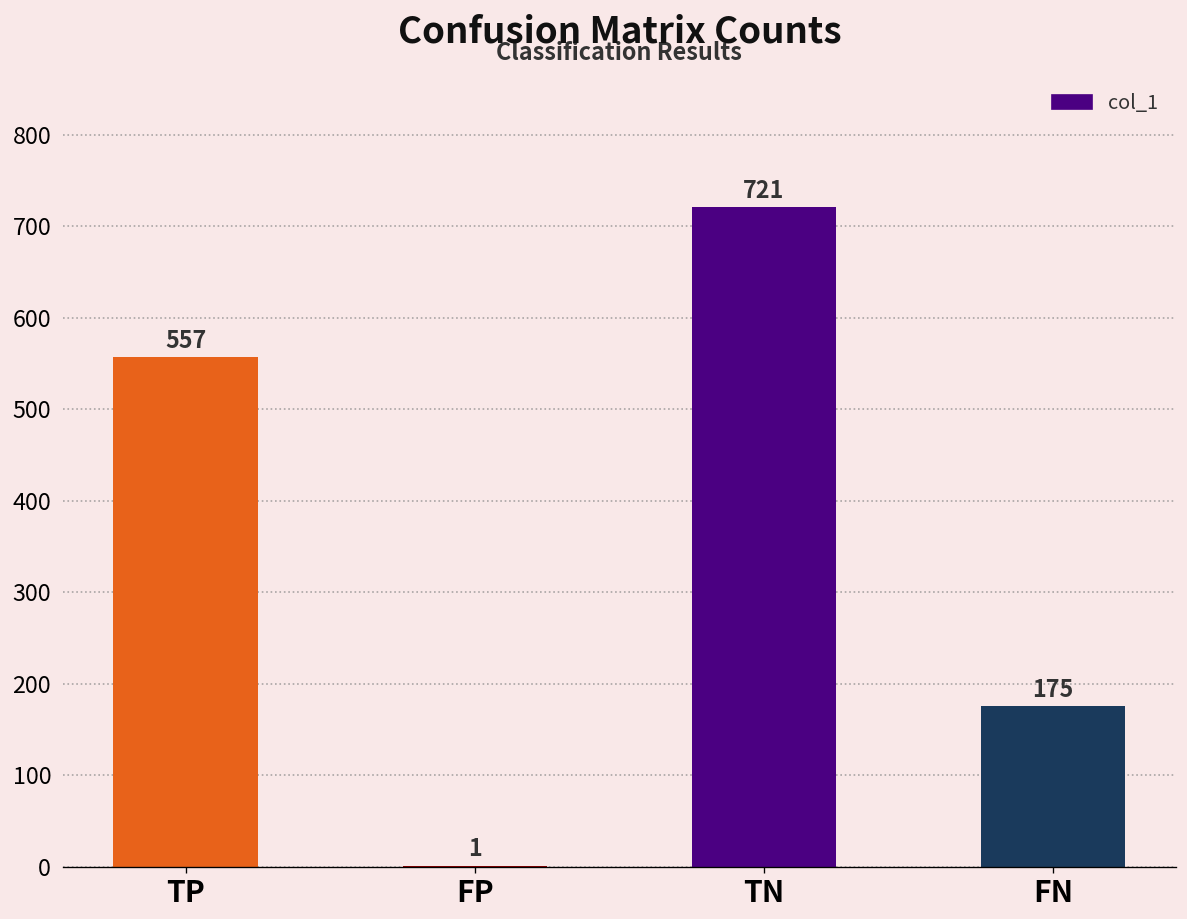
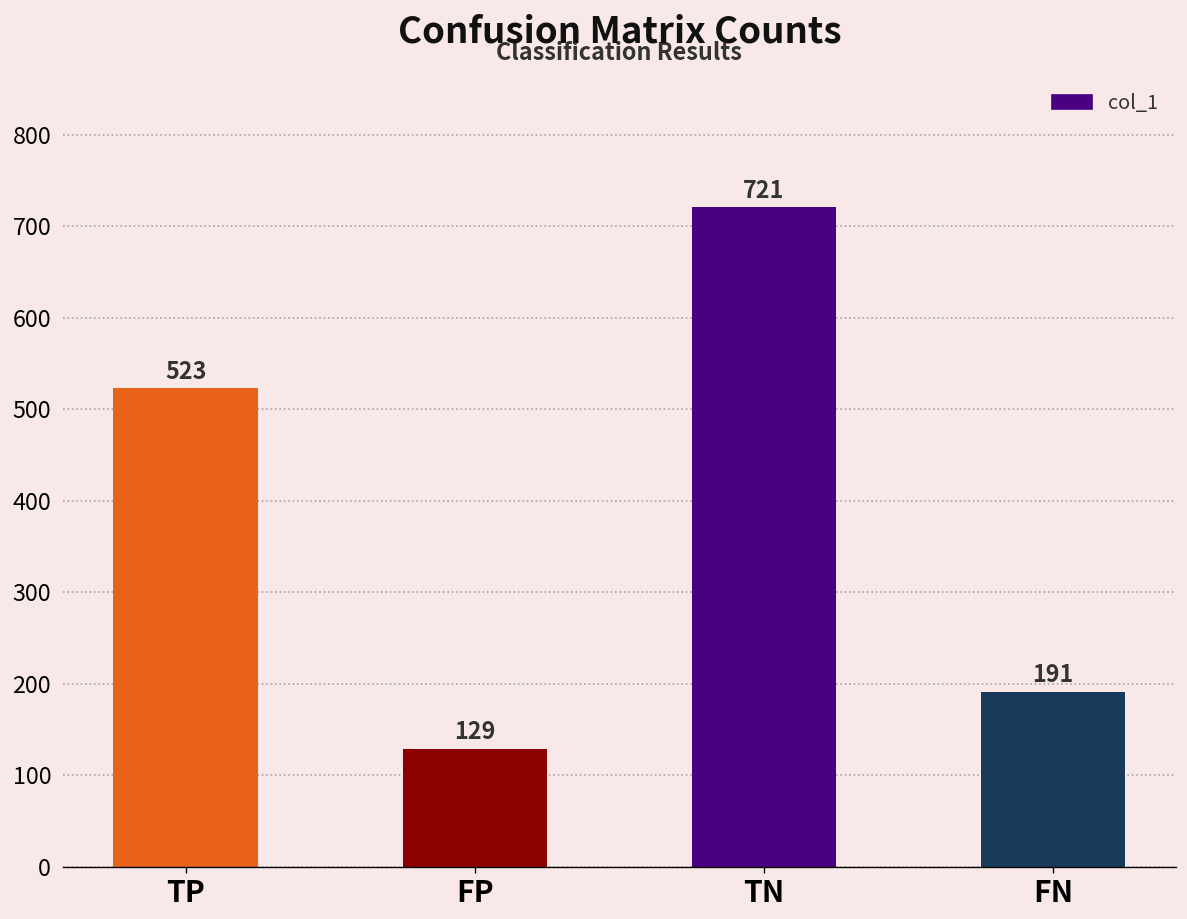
TP: 557 -> 523
FP: 1 -> 129
FN: 175 -> 191
